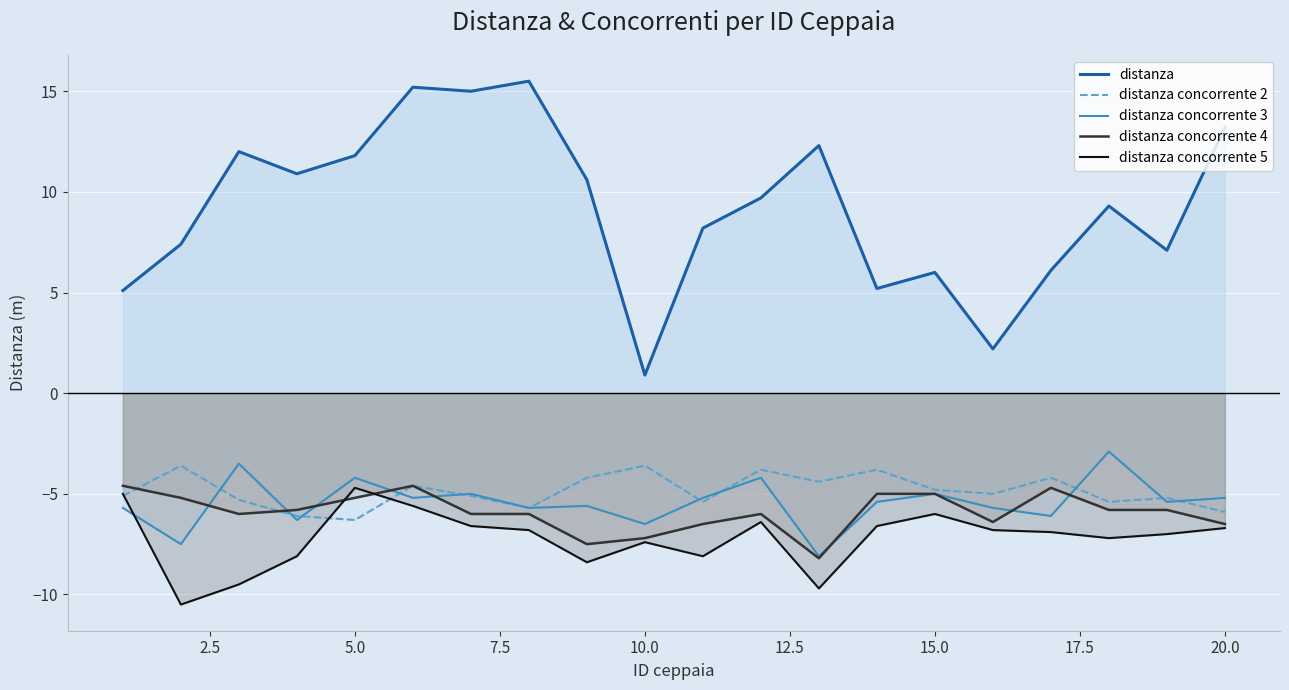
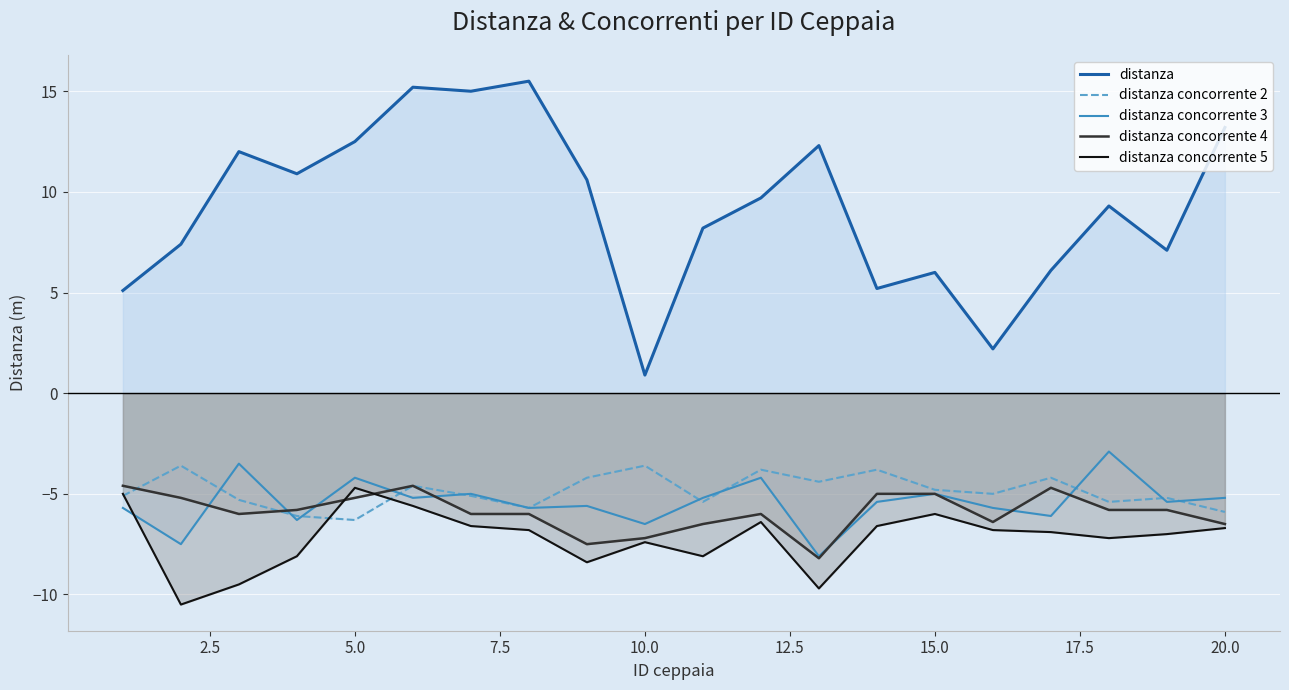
distanza, 5.0: 11.8 -> 12.5
